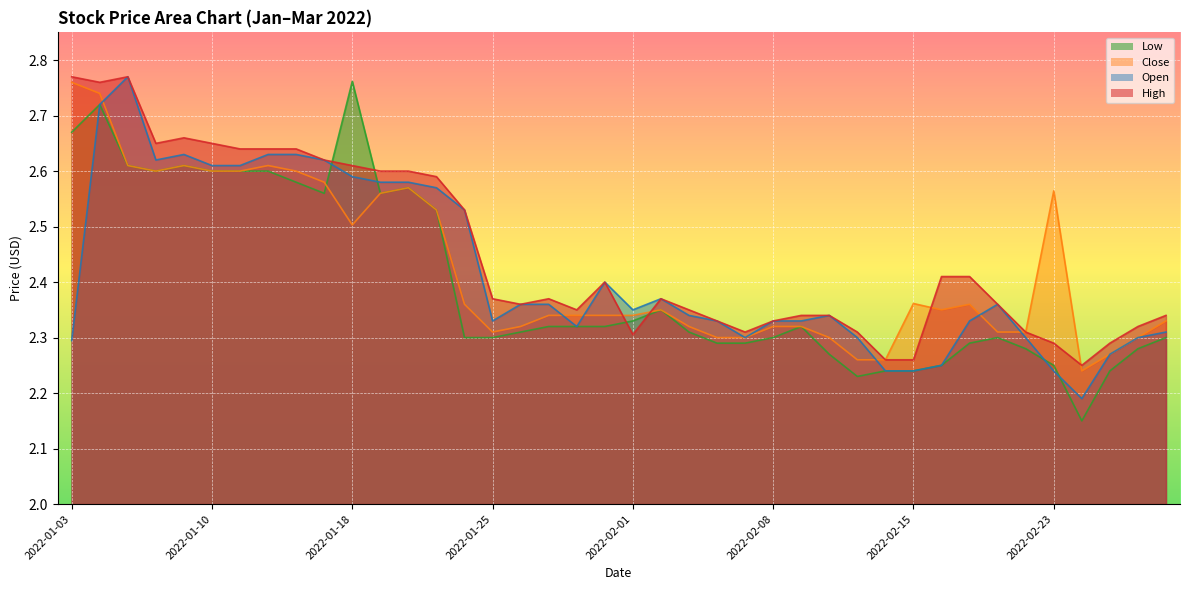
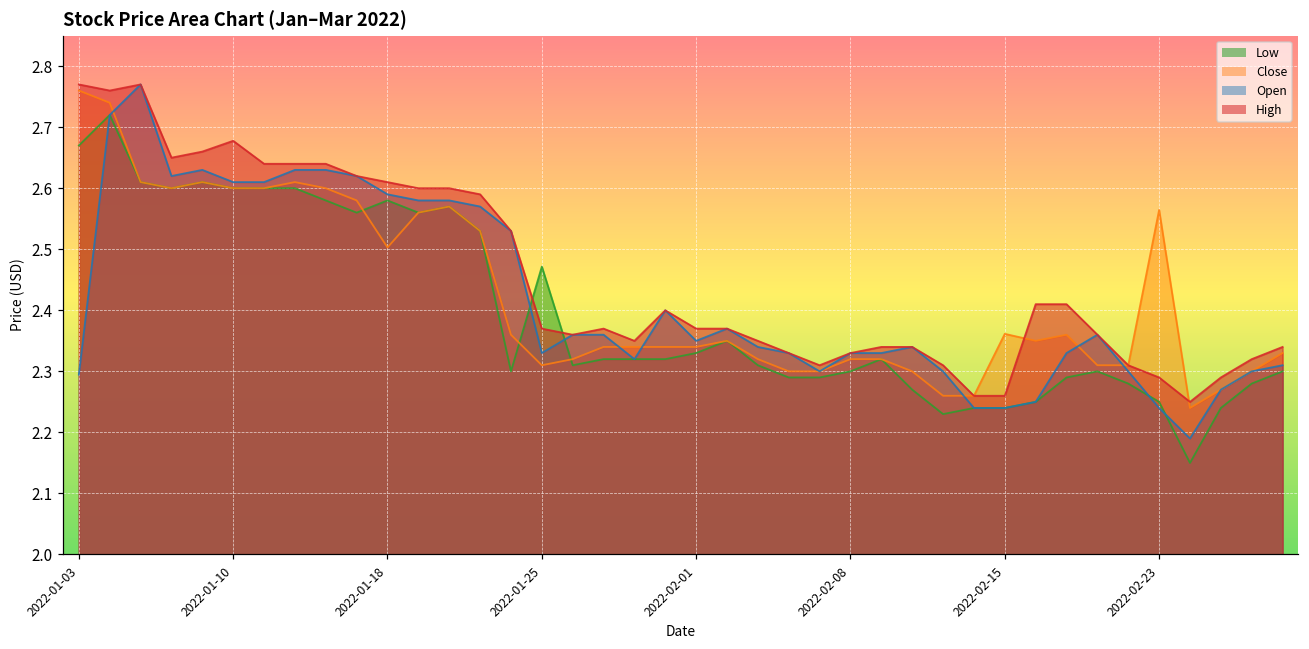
High, 2022-01-10: 2.65 -> 2.68
Low, 2022-01-18: 2.76 -> 2.58
Low, 2022-01-25: 2.30 -> 2.47
High, 2022-02-01: 2.31 -> 2.37
